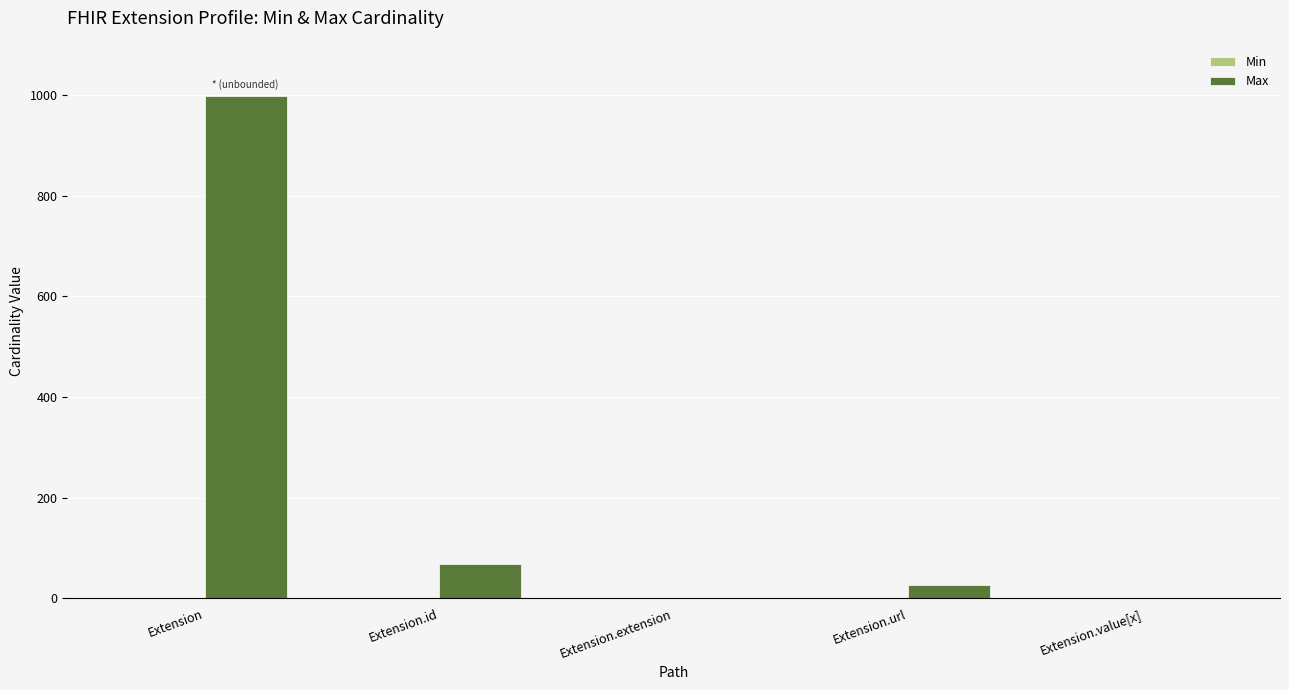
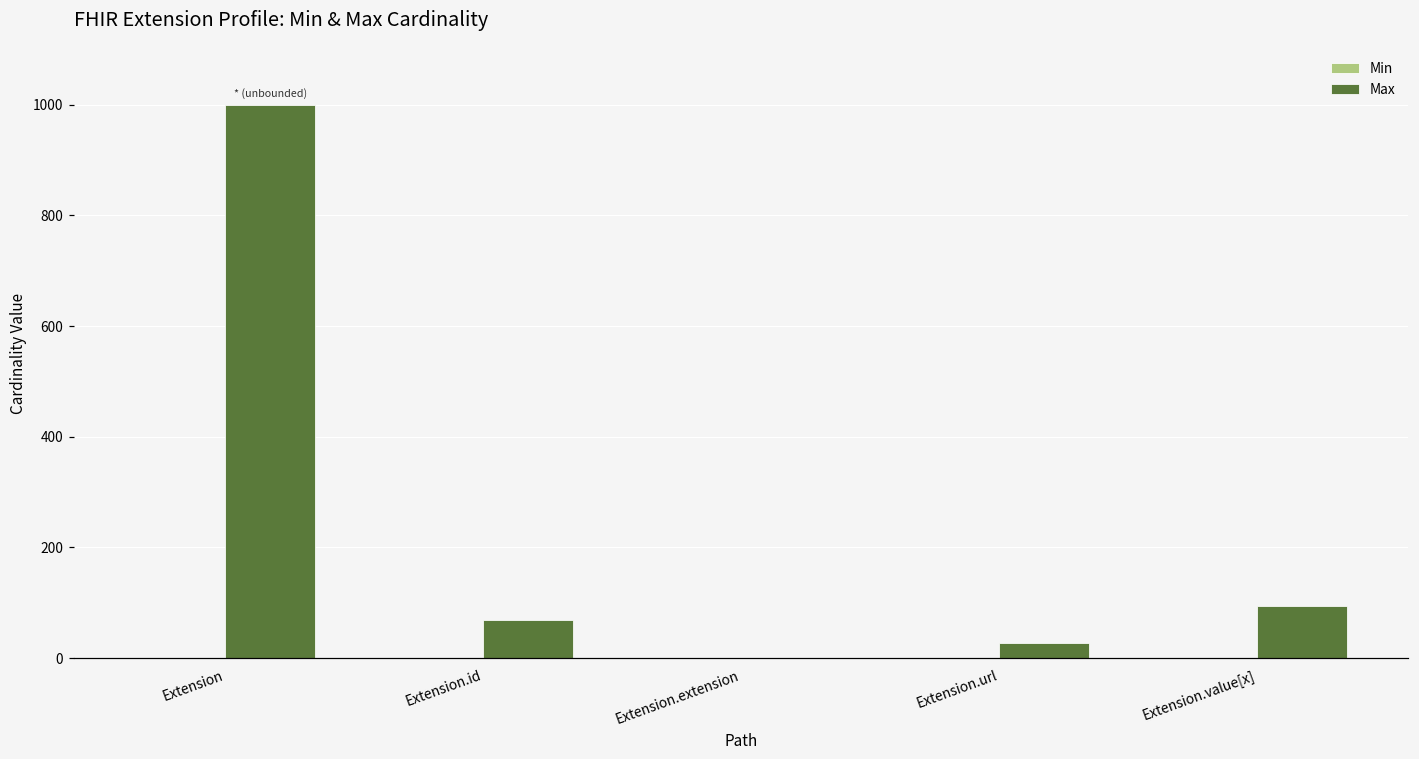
Max, Extension.value[x]: 0 -> 100
